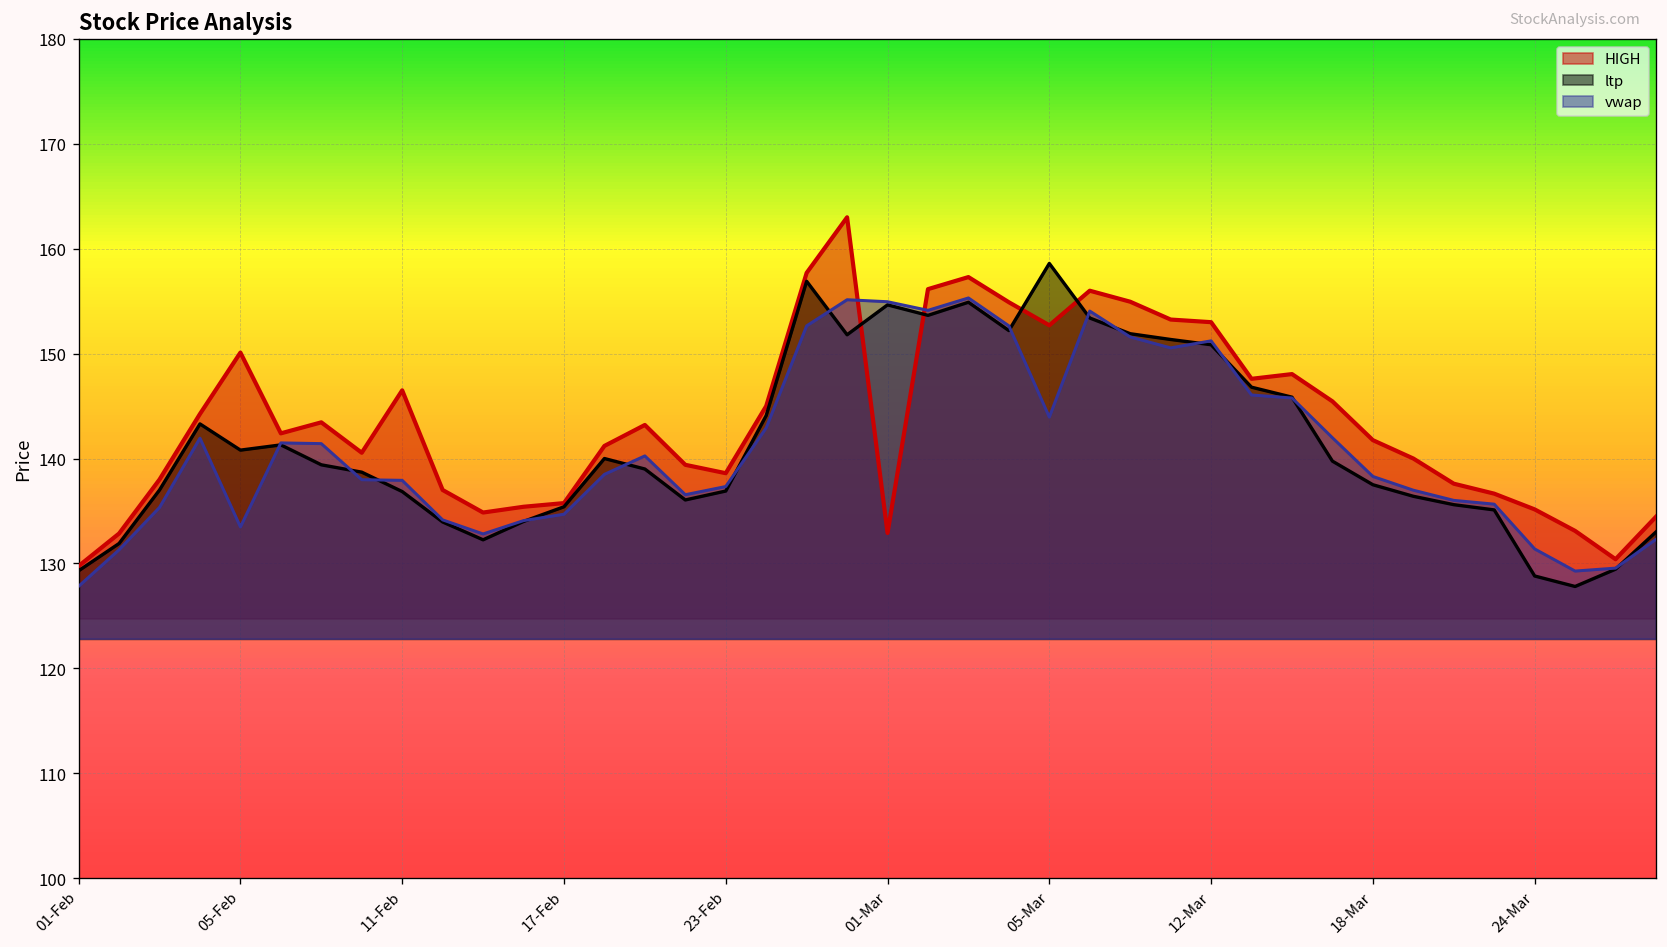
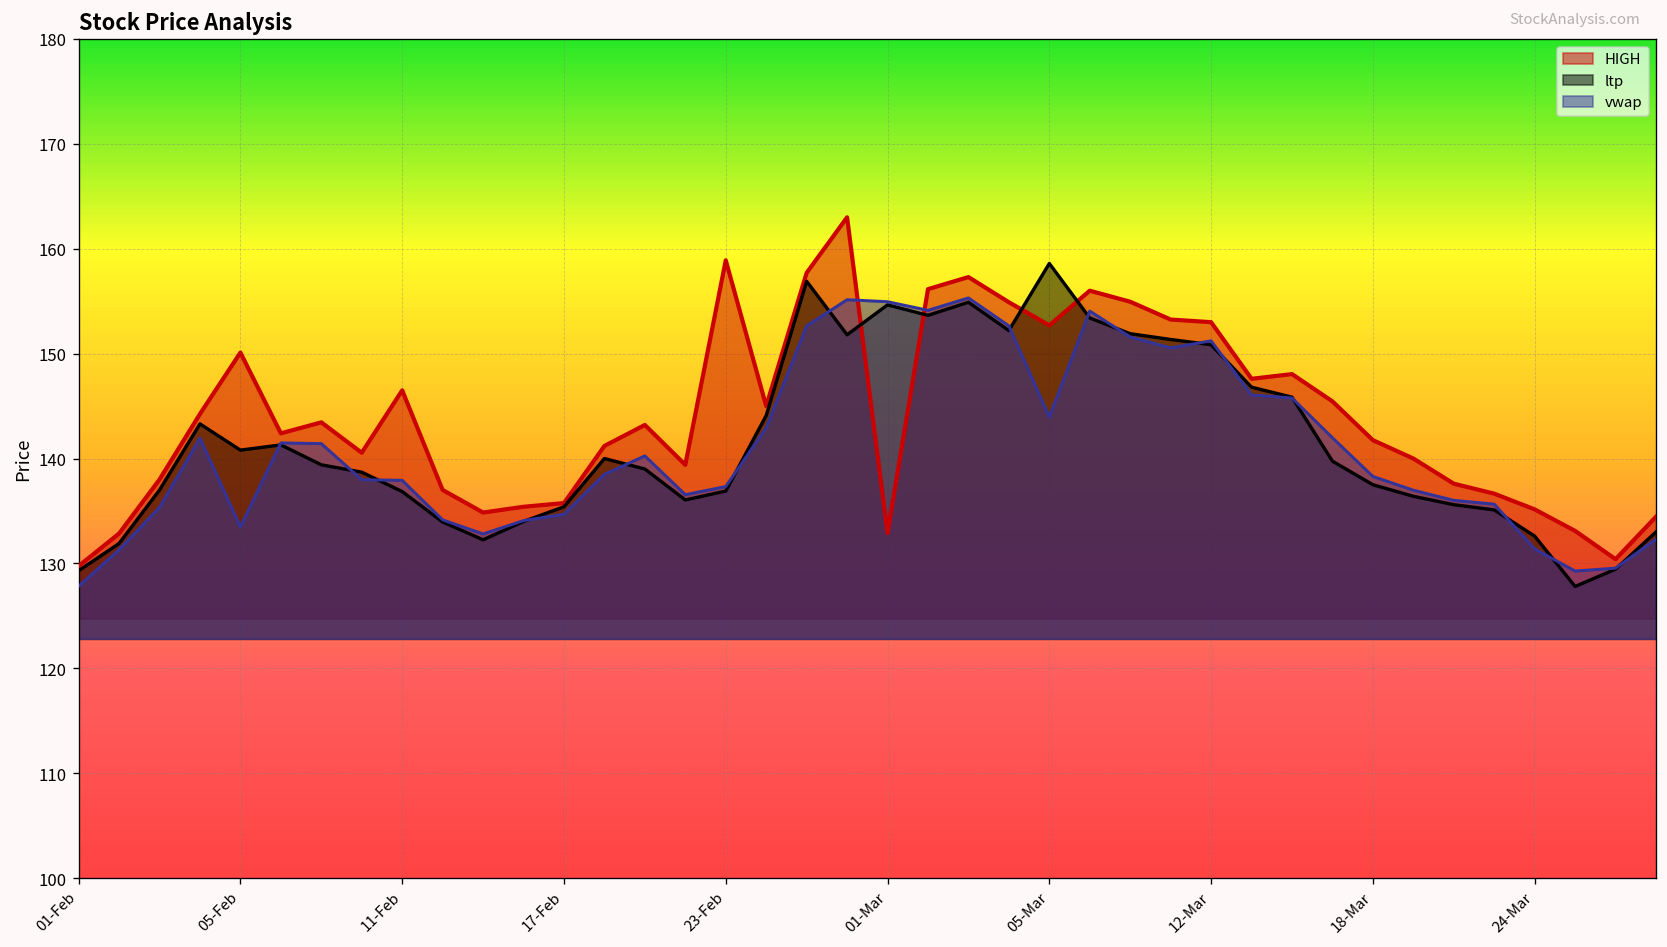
HIGH, 23-Feb: 139 -> 159
ltp, 24-Mar: 129 -> 133
